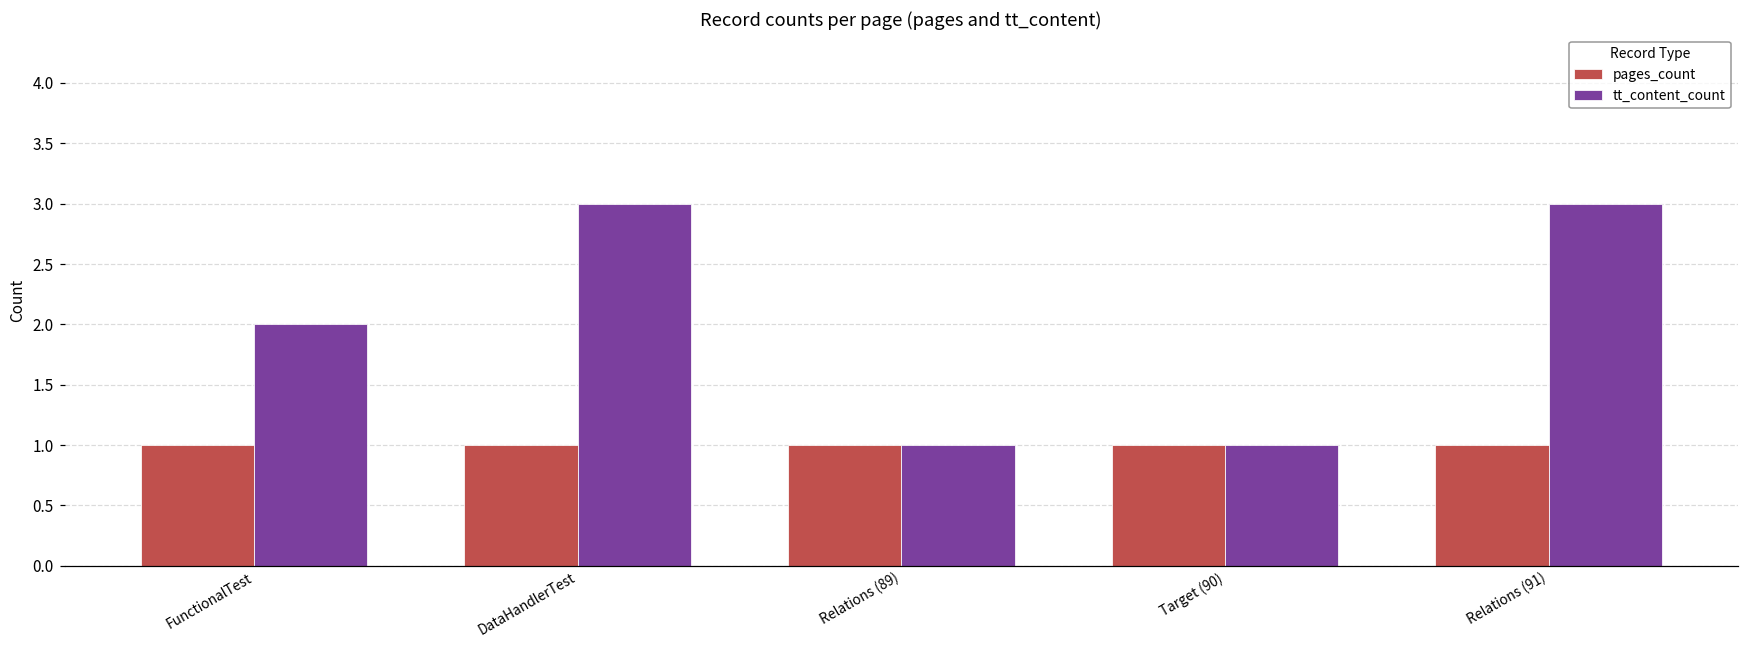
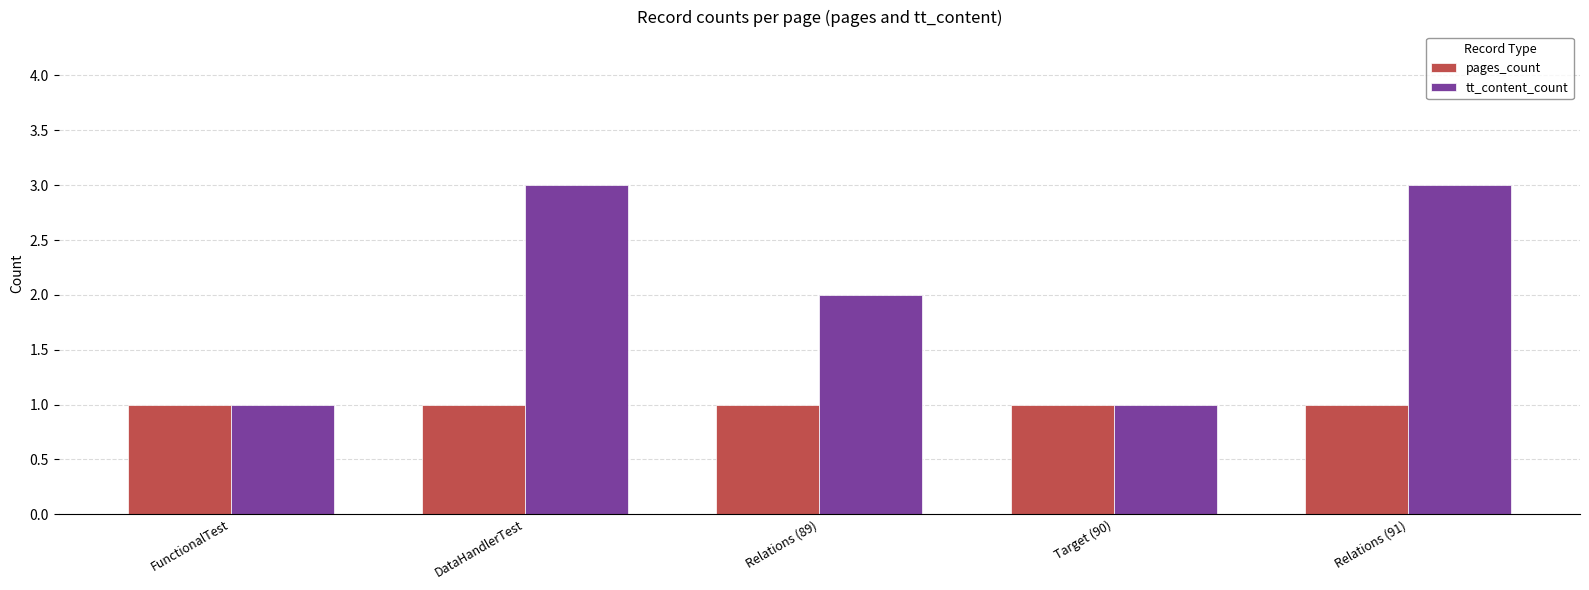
tt_content_count, FunctionalTest: 2 -> 1
tt_content_count, Relations (89): 1 -> 2
